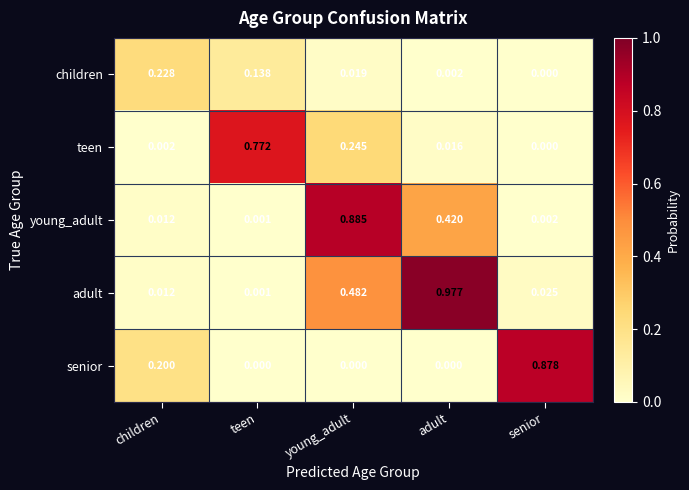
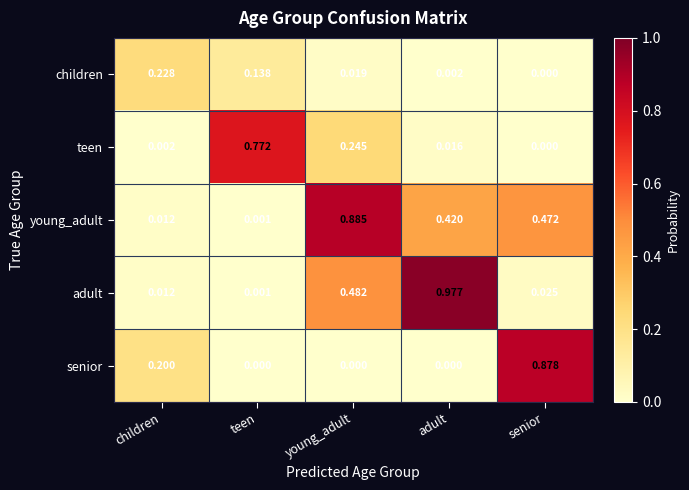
young_adult, senior: 0.002 -> 0.472
